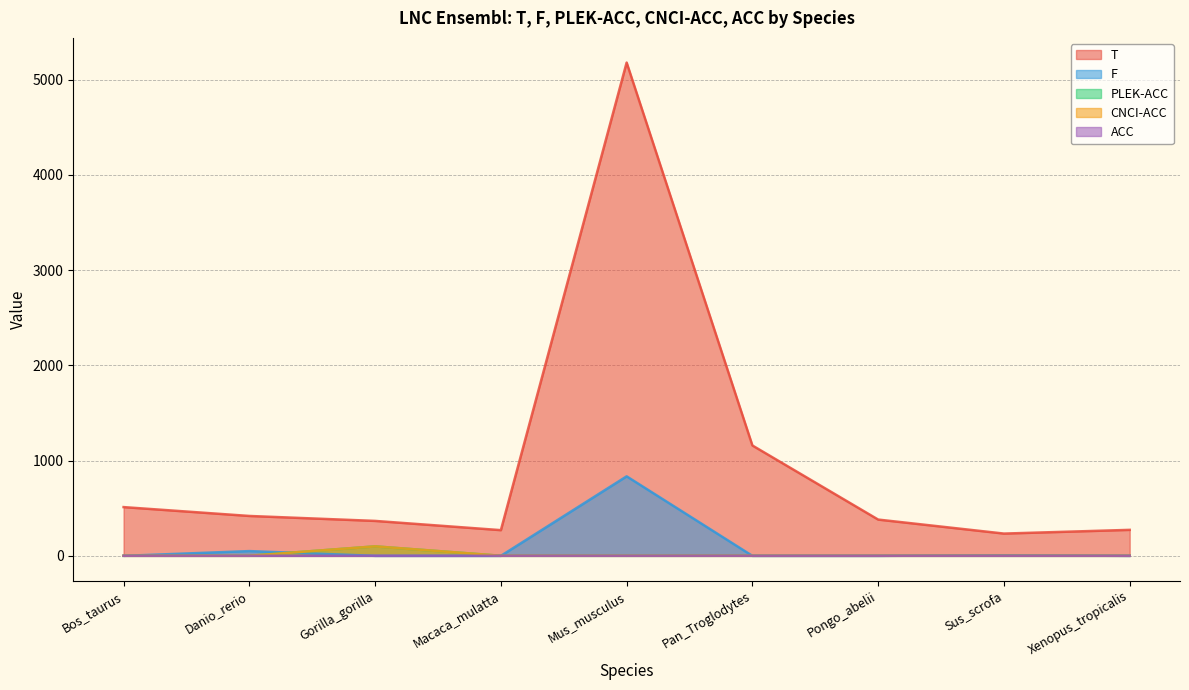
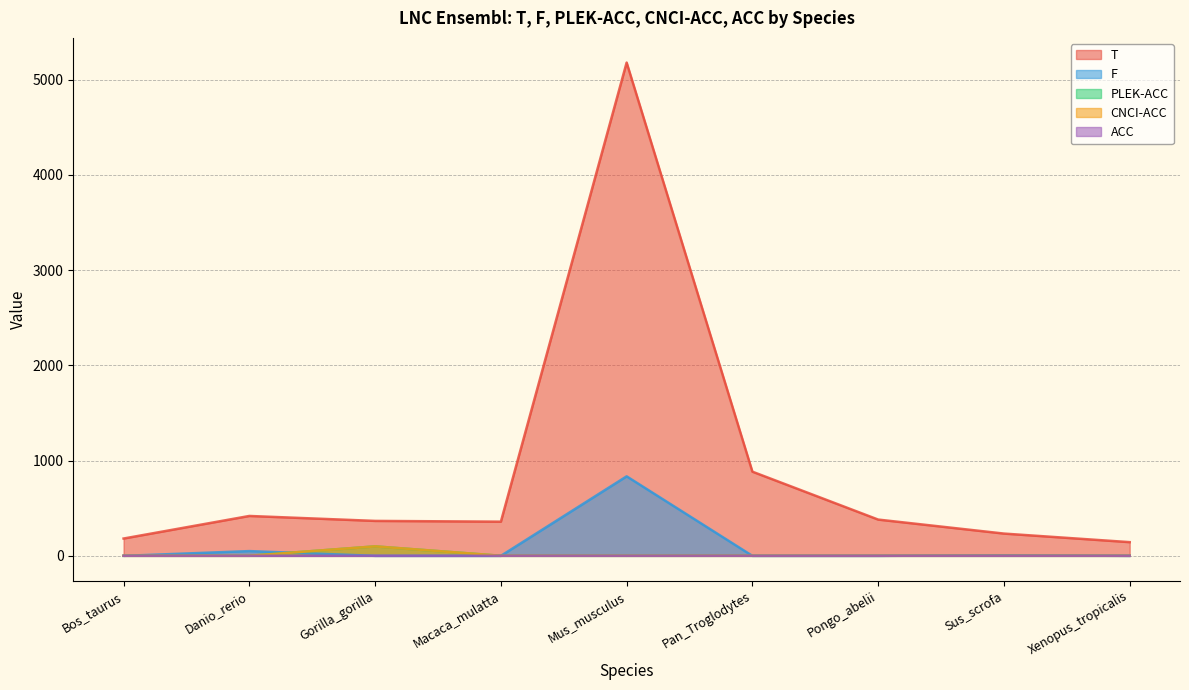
T, Bos_taurus: 500 -> 200
T, Macaca_mulatta: 300 -> 400
T, Pan_Troglodytes: 1200 -> 900
T, Xenopus_tropicalis: 300 -> 100
